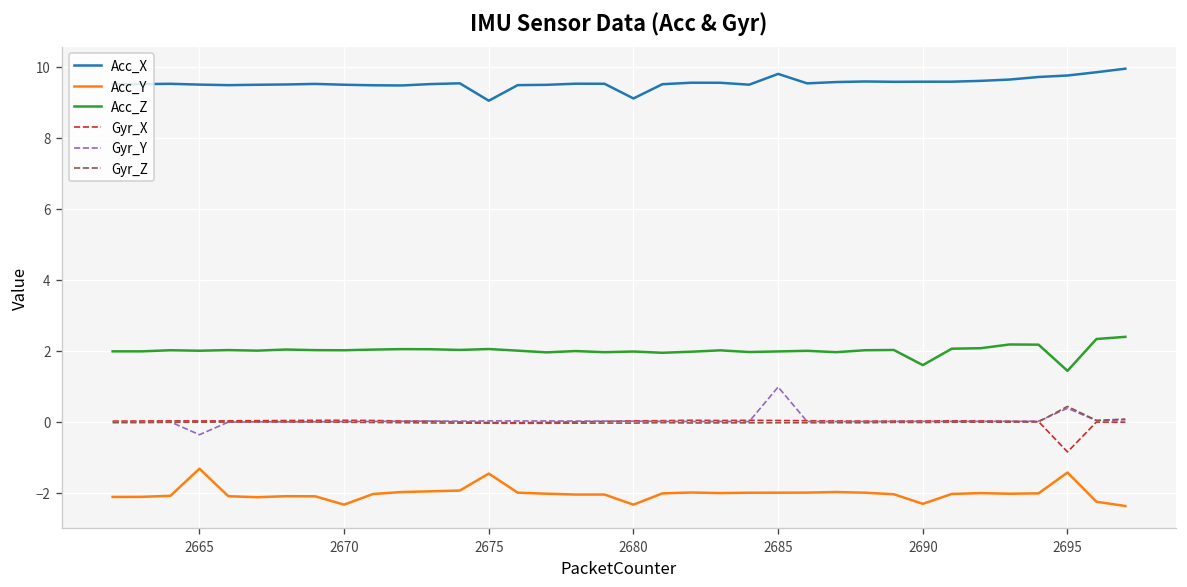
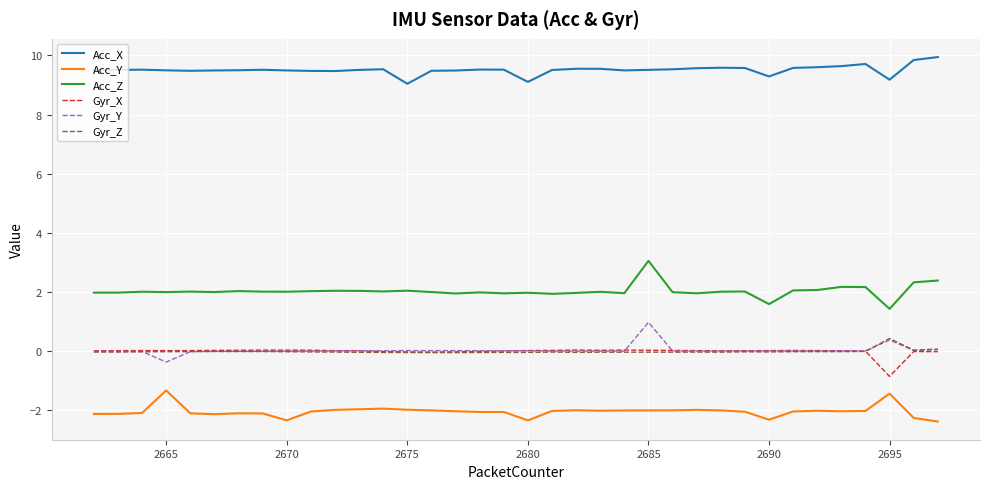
Acc_Y, 2675: -1.5 -> -2.0
Acc_X, 2685: 9.8 -> 9.5
Acc_Z, 2685: 2.0 -> 3.1
Acc_X, 2690: 9.6 -> 9.3
Acc_X, 2695: 9.8 -> 9.2
